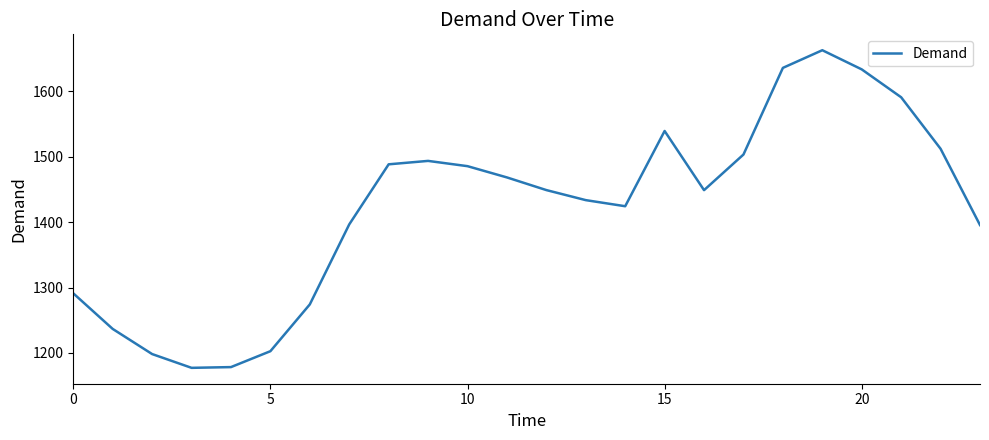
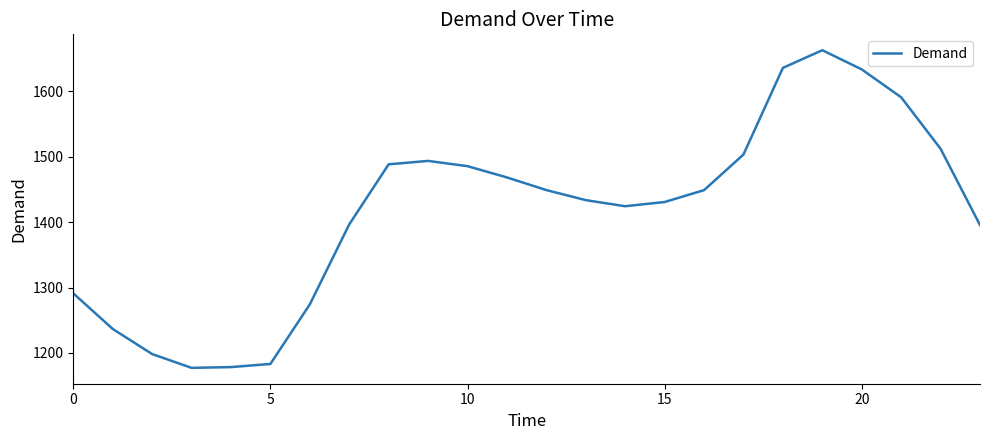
5: 1200 -> 1180
15: 1540 -> 1430
